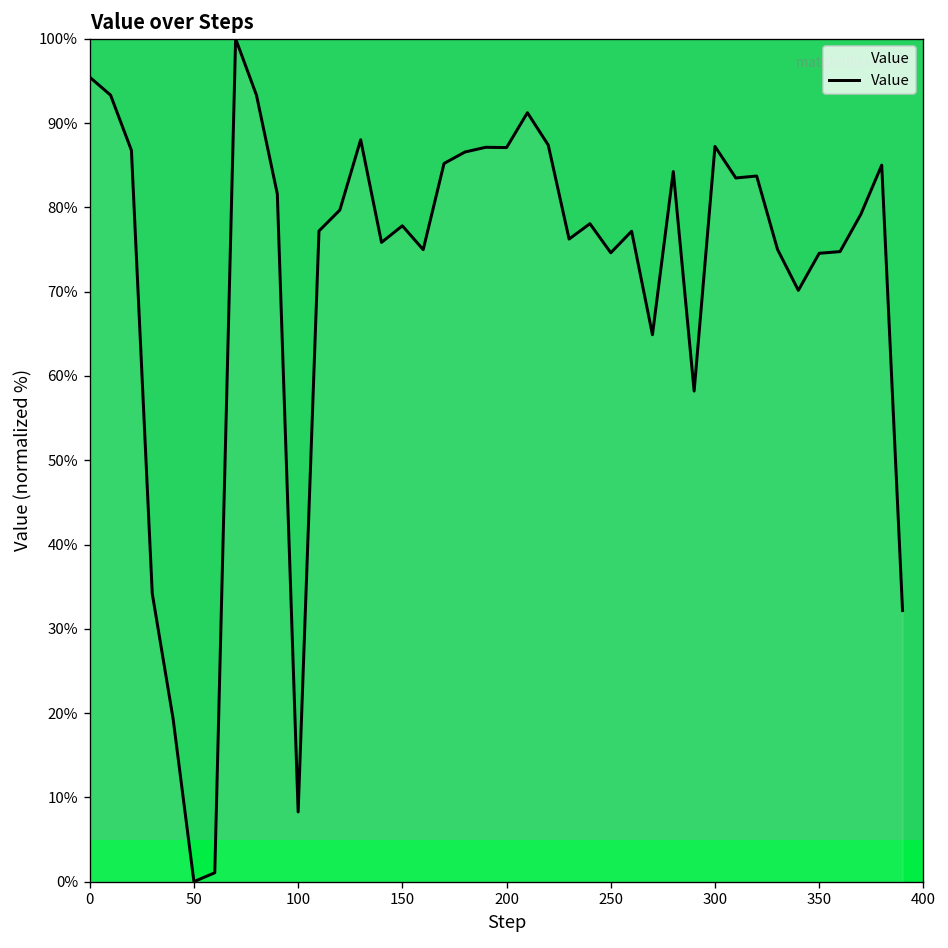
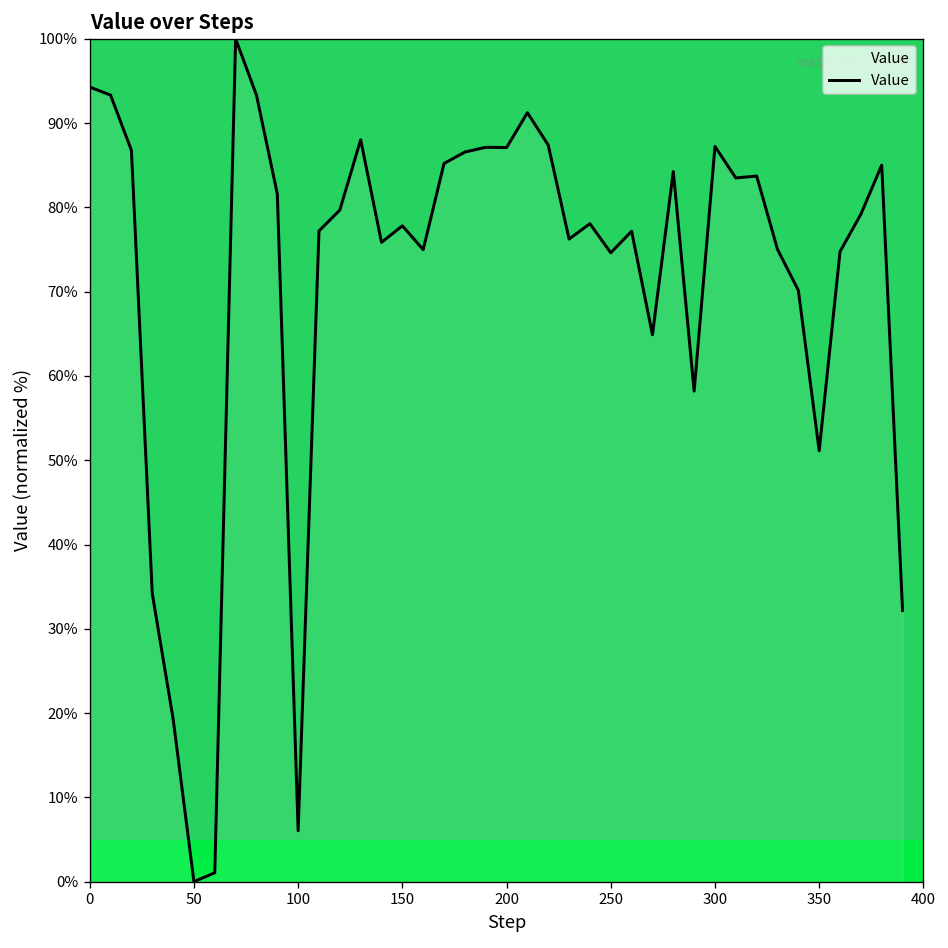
0: 95% -> 94%
100: 8% -> 6%
350: 75% -> 51%
